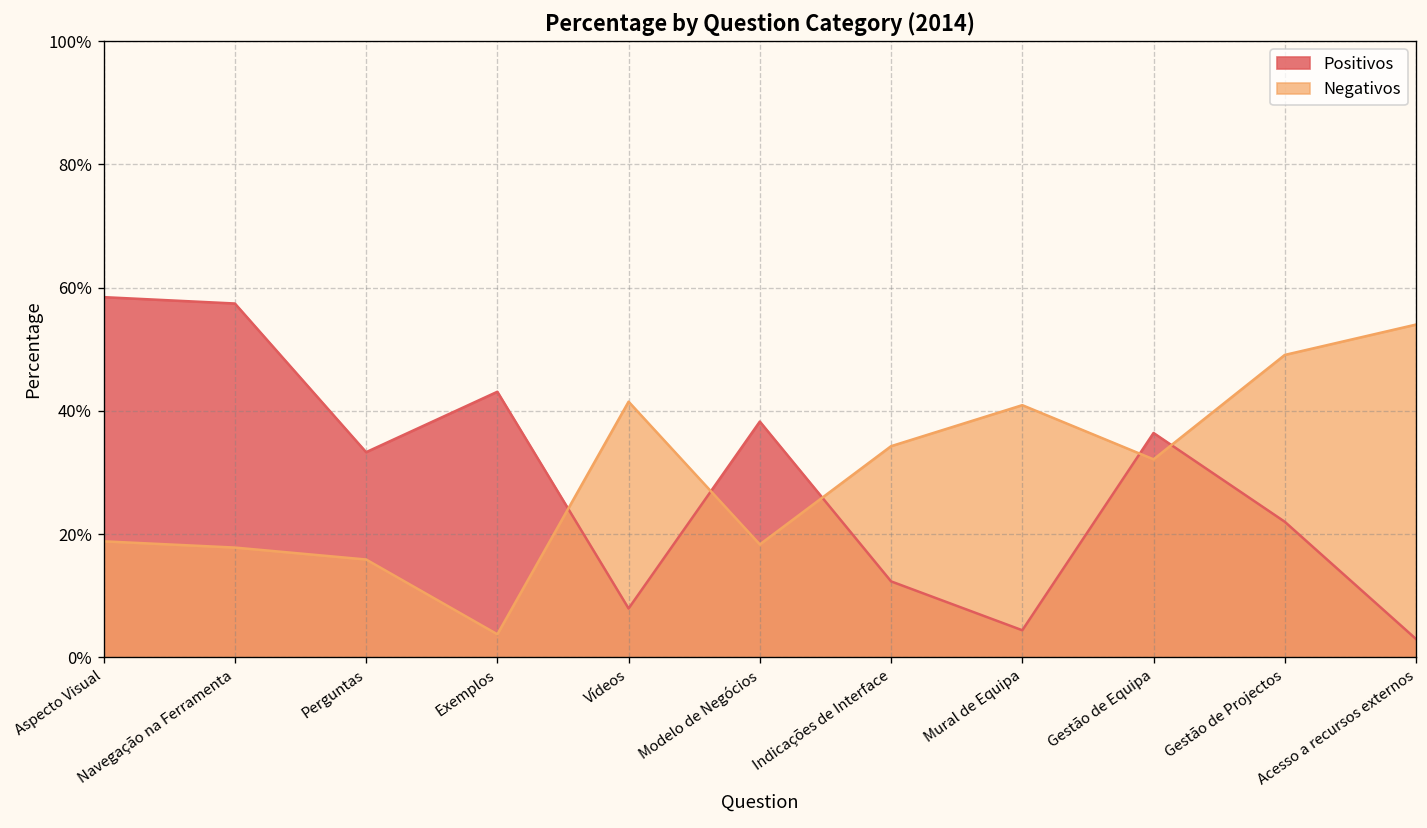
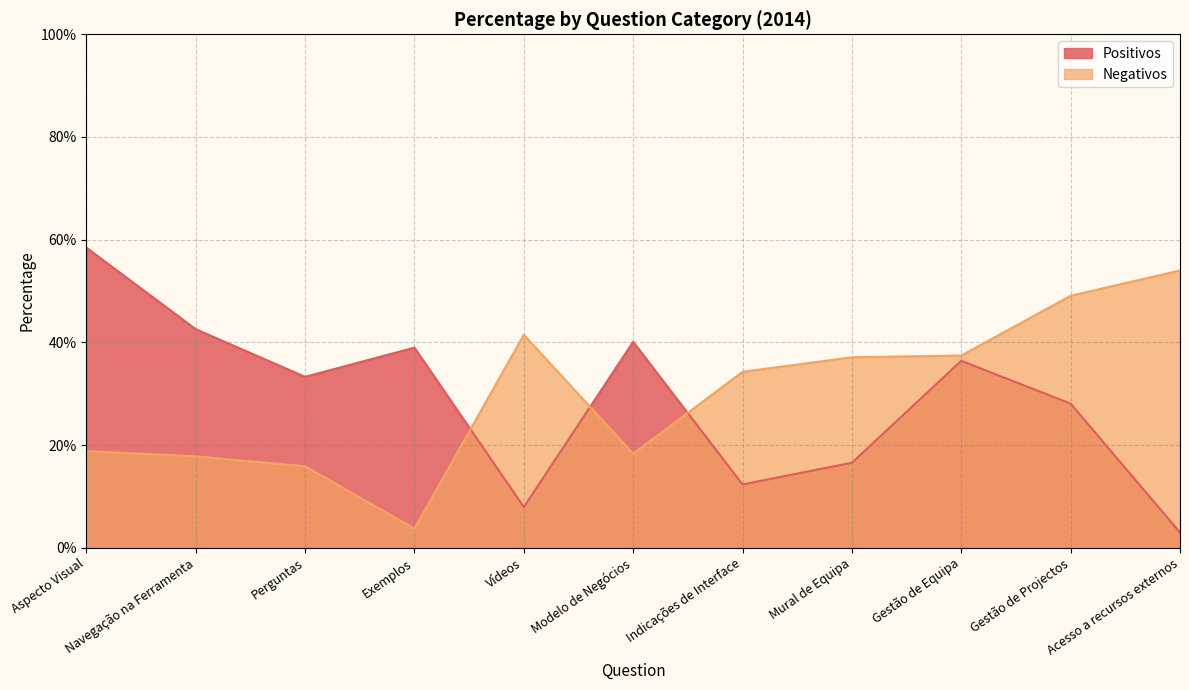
Positivos, Navegação na Ferramenta: 57% -> 43%
Positivos, Exemplos: 43% -> 39%
Positivos, Modelo de Negócios: 38% -> 40%
Positivos, Mural de Equipa: 4% -> 17%
Negativos, Mural de Equipa: 41% -> 37%
Negativos, Gestão de Equipa: 32% -> 37%
Positivos, Gestão de Projectos: 22% -> 28%
